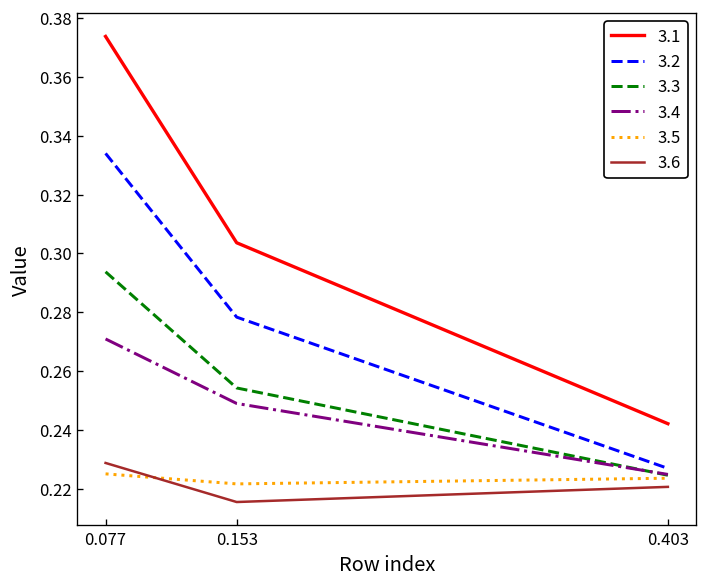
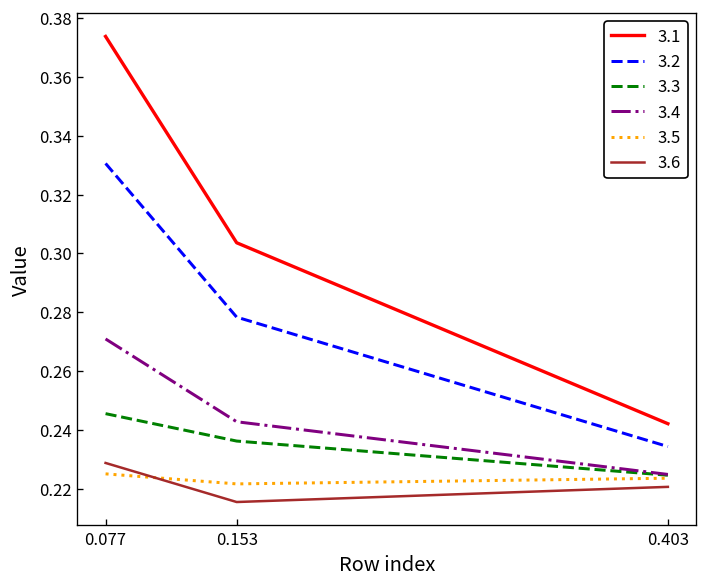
3.2, 0.077: 0.334 -> 0.331
3.3, 0.077: 0.294 -> 0.246
3.3, 0.153: 0.254 -> 0.236
3.4, 0.153: 0.249 -> 0.243
3.2, 0.403: 0.227 -> 0.234
